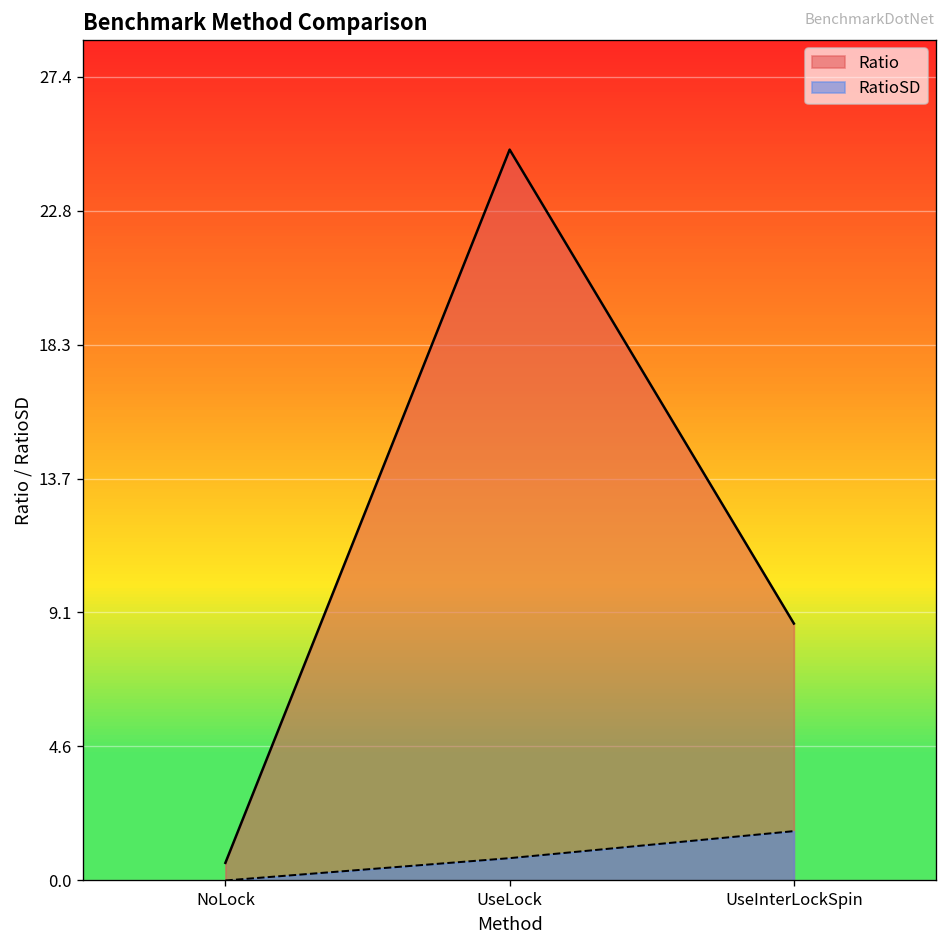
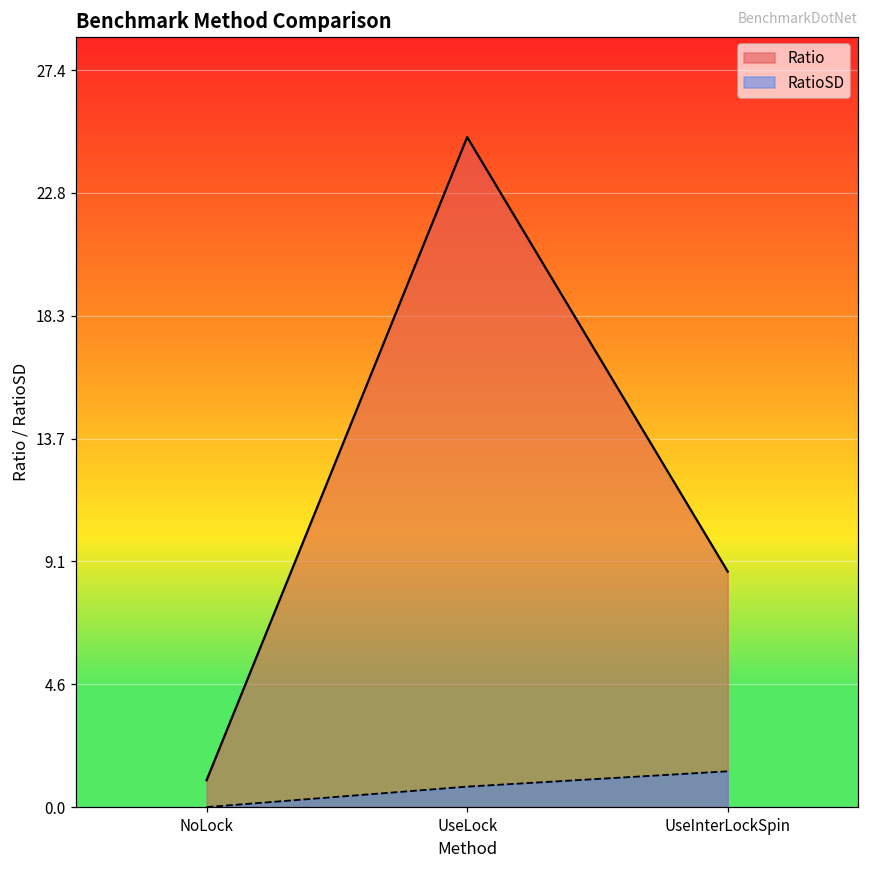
Ratio, NoLock: 0.6 -> 1.0
RatioSD, UseInterLockSpin: 1.7 -> 1.3
